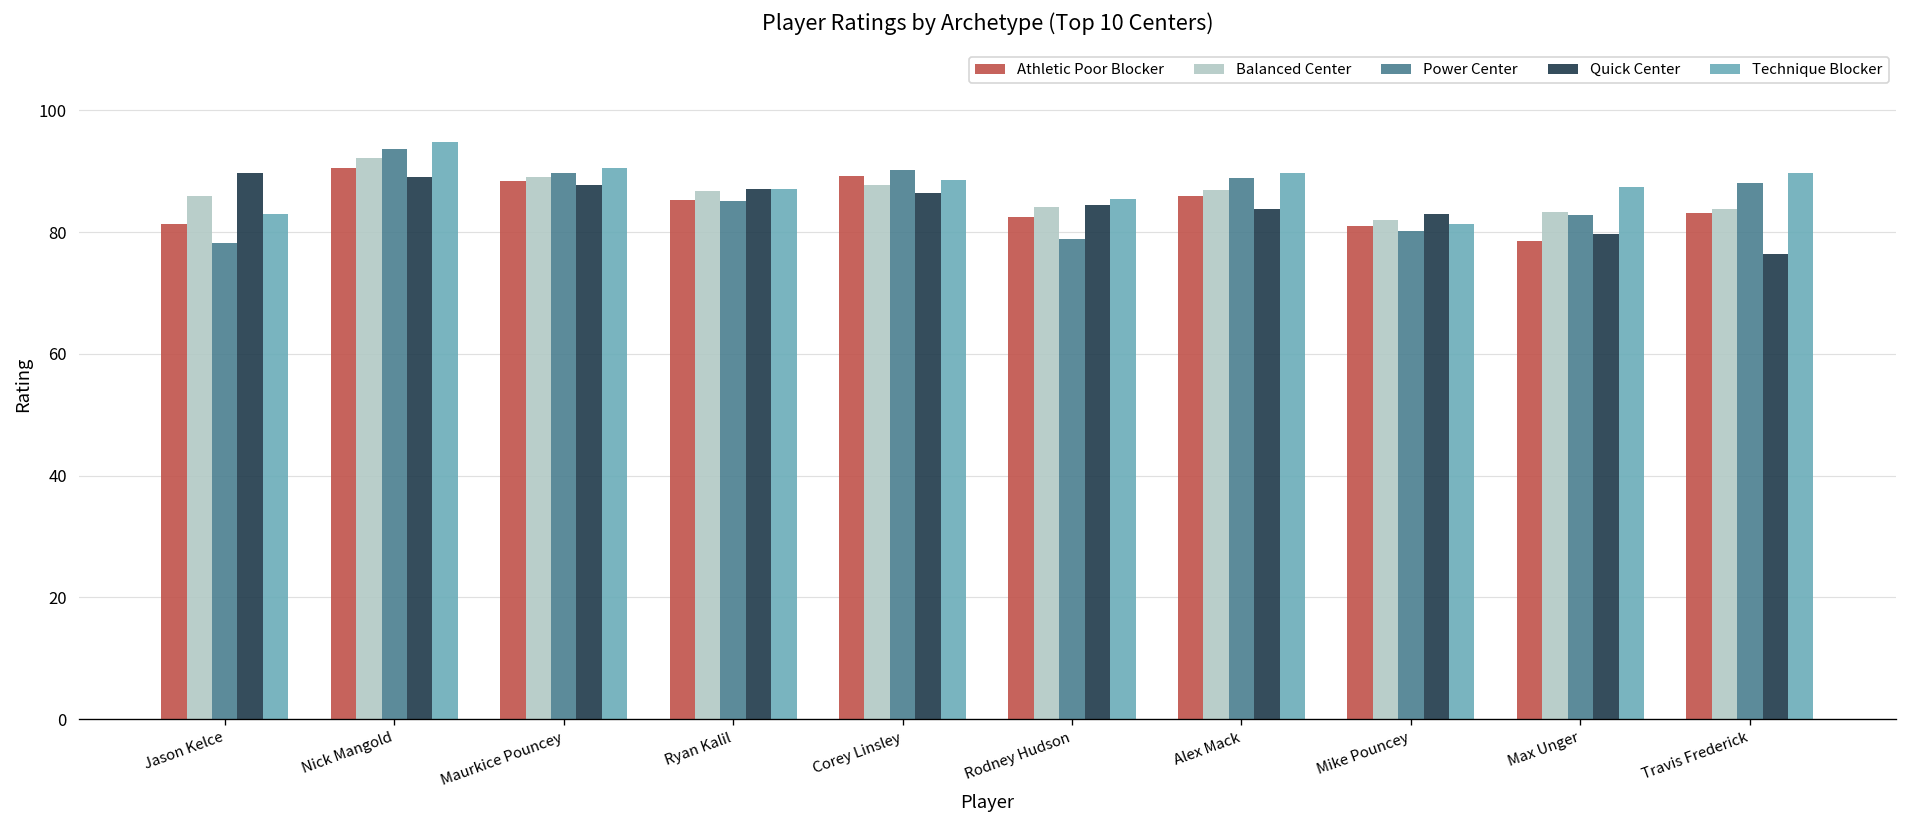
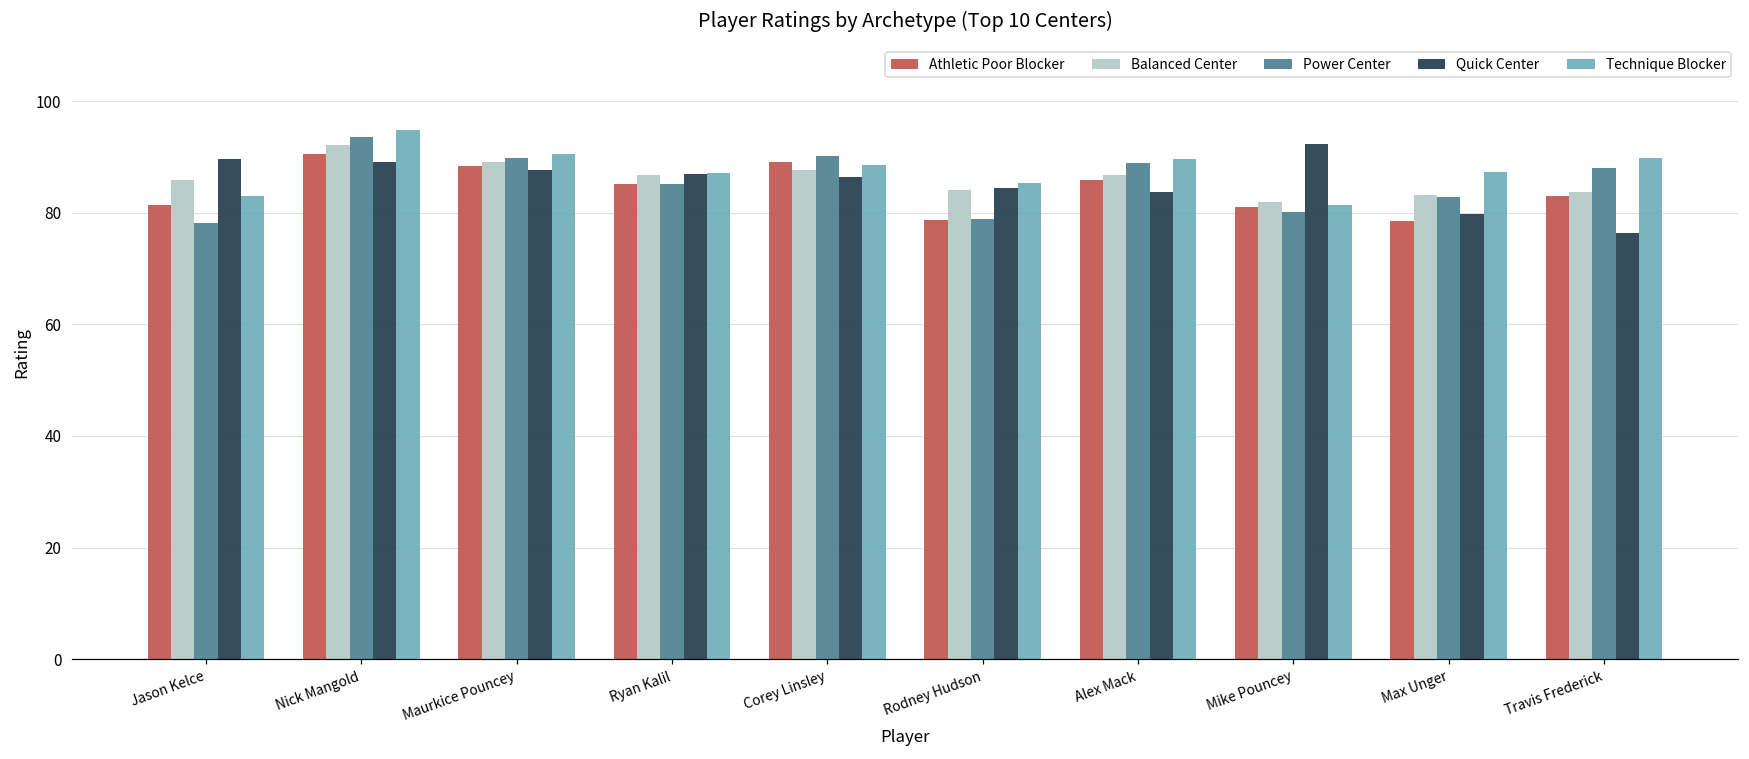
Athletic Poor Blocker, Rodney Hudson: 83 -> 79
Quick Center, Mike Pouncey: 83 -> 92
